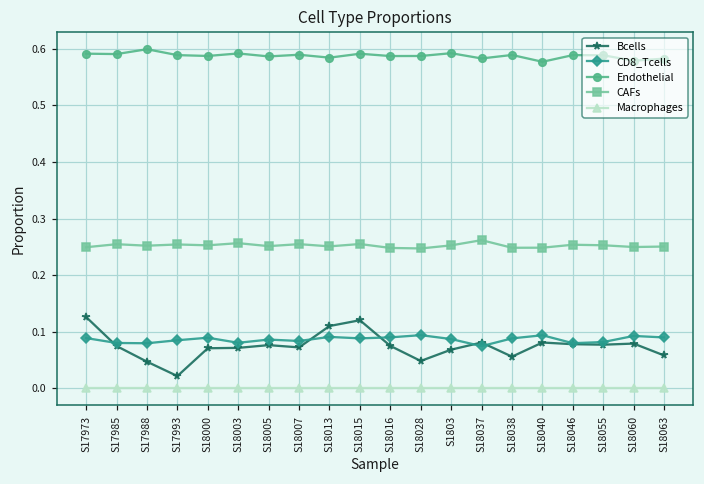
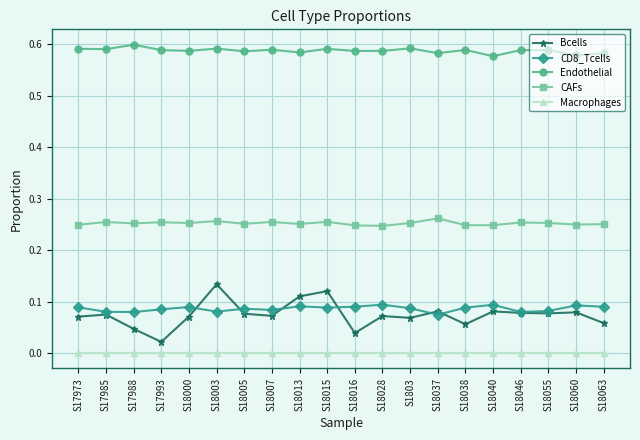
Bcells, S17973: 0.13 -> 0.07
Bcells, S18003: 0.07 -> 0.13
Bcells, S18016: 0.08 -> 0.04
Bcells, S18028: 0.05 -> 0.07
